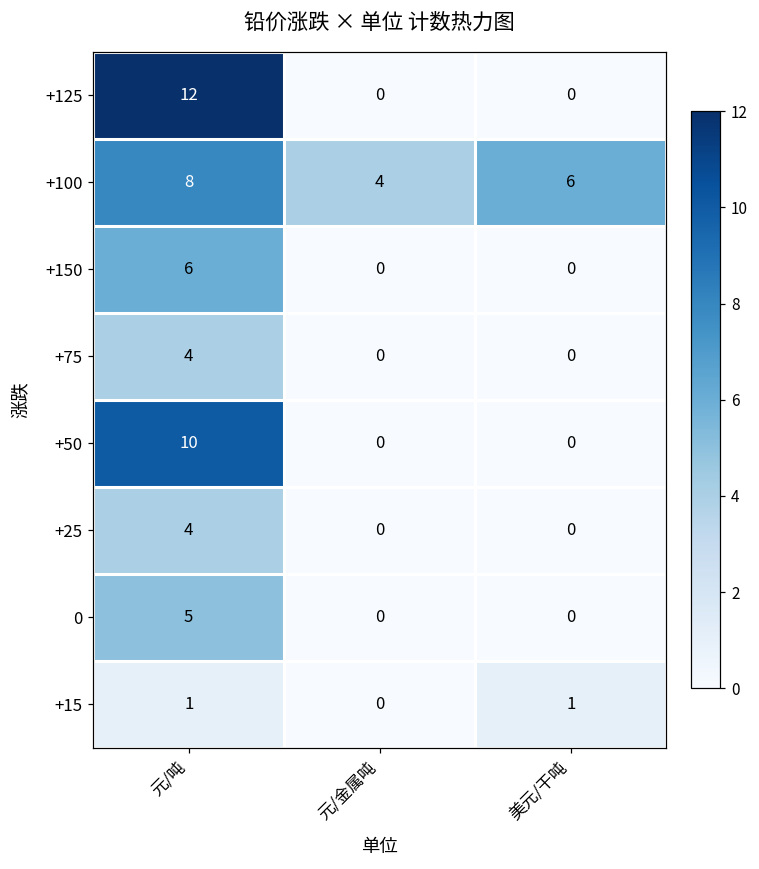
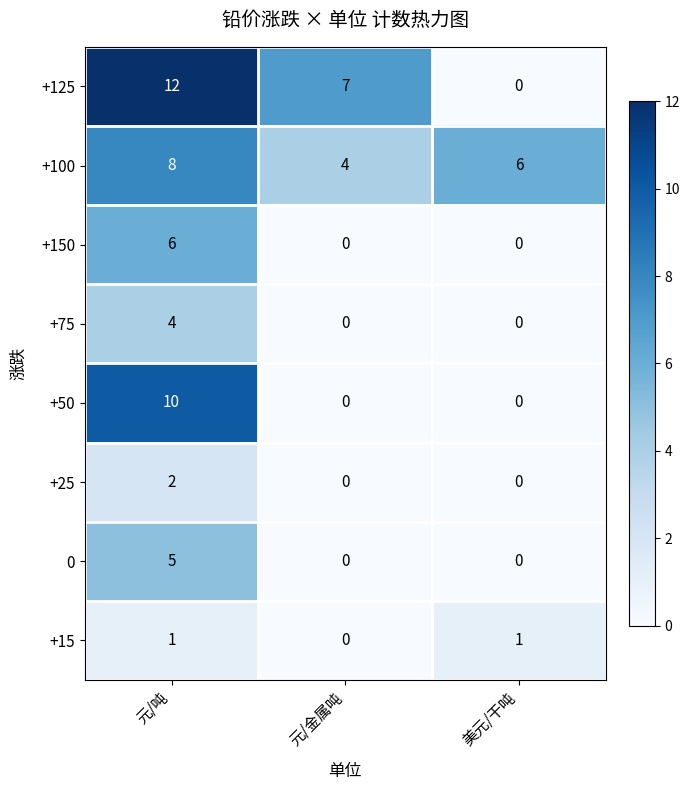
+125, 元/金属吨: 0 -> 7
+25, 元/吨: 4 -> 2
